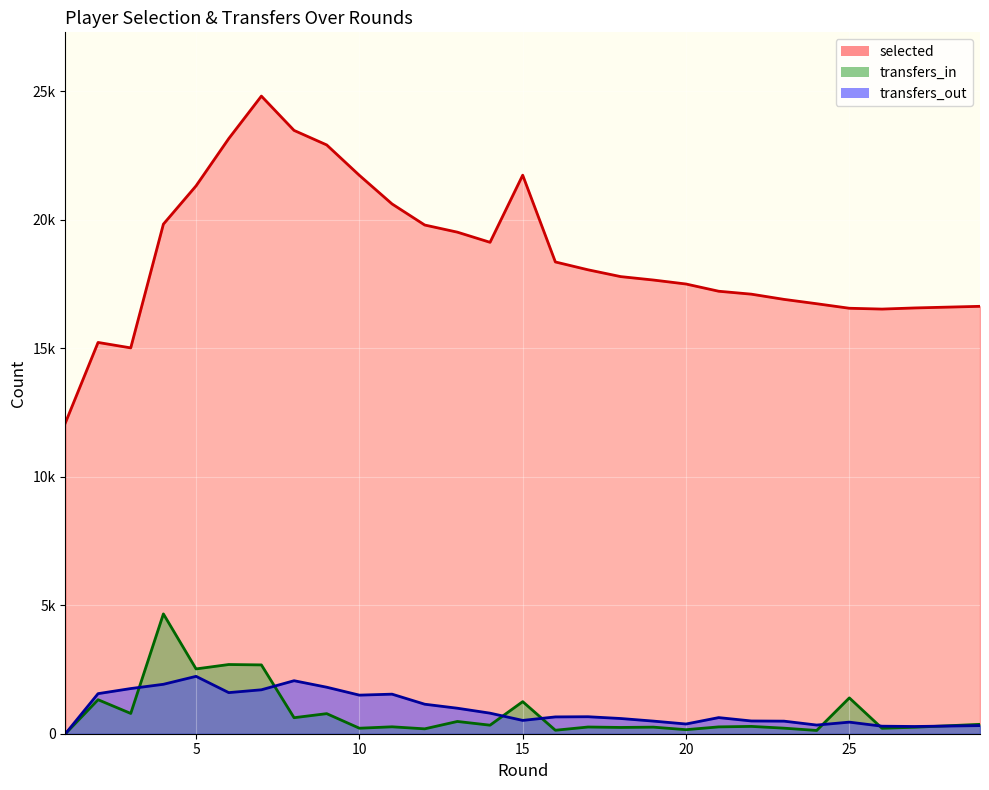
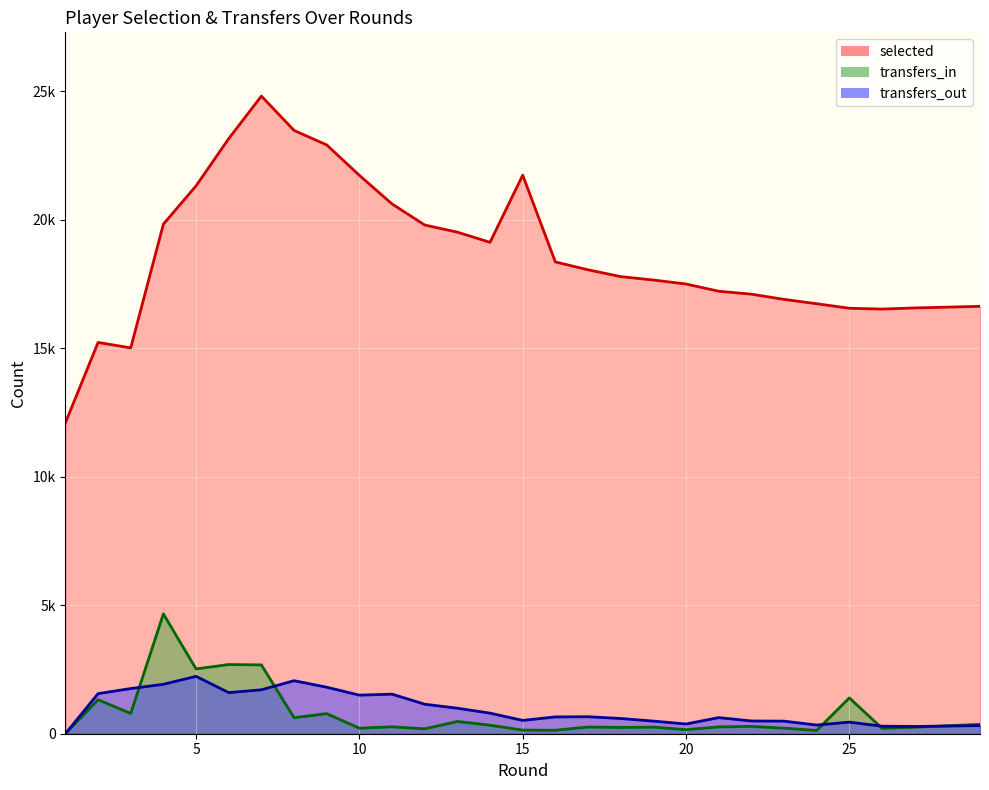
transfers_in, 15: 1200 -> 100
